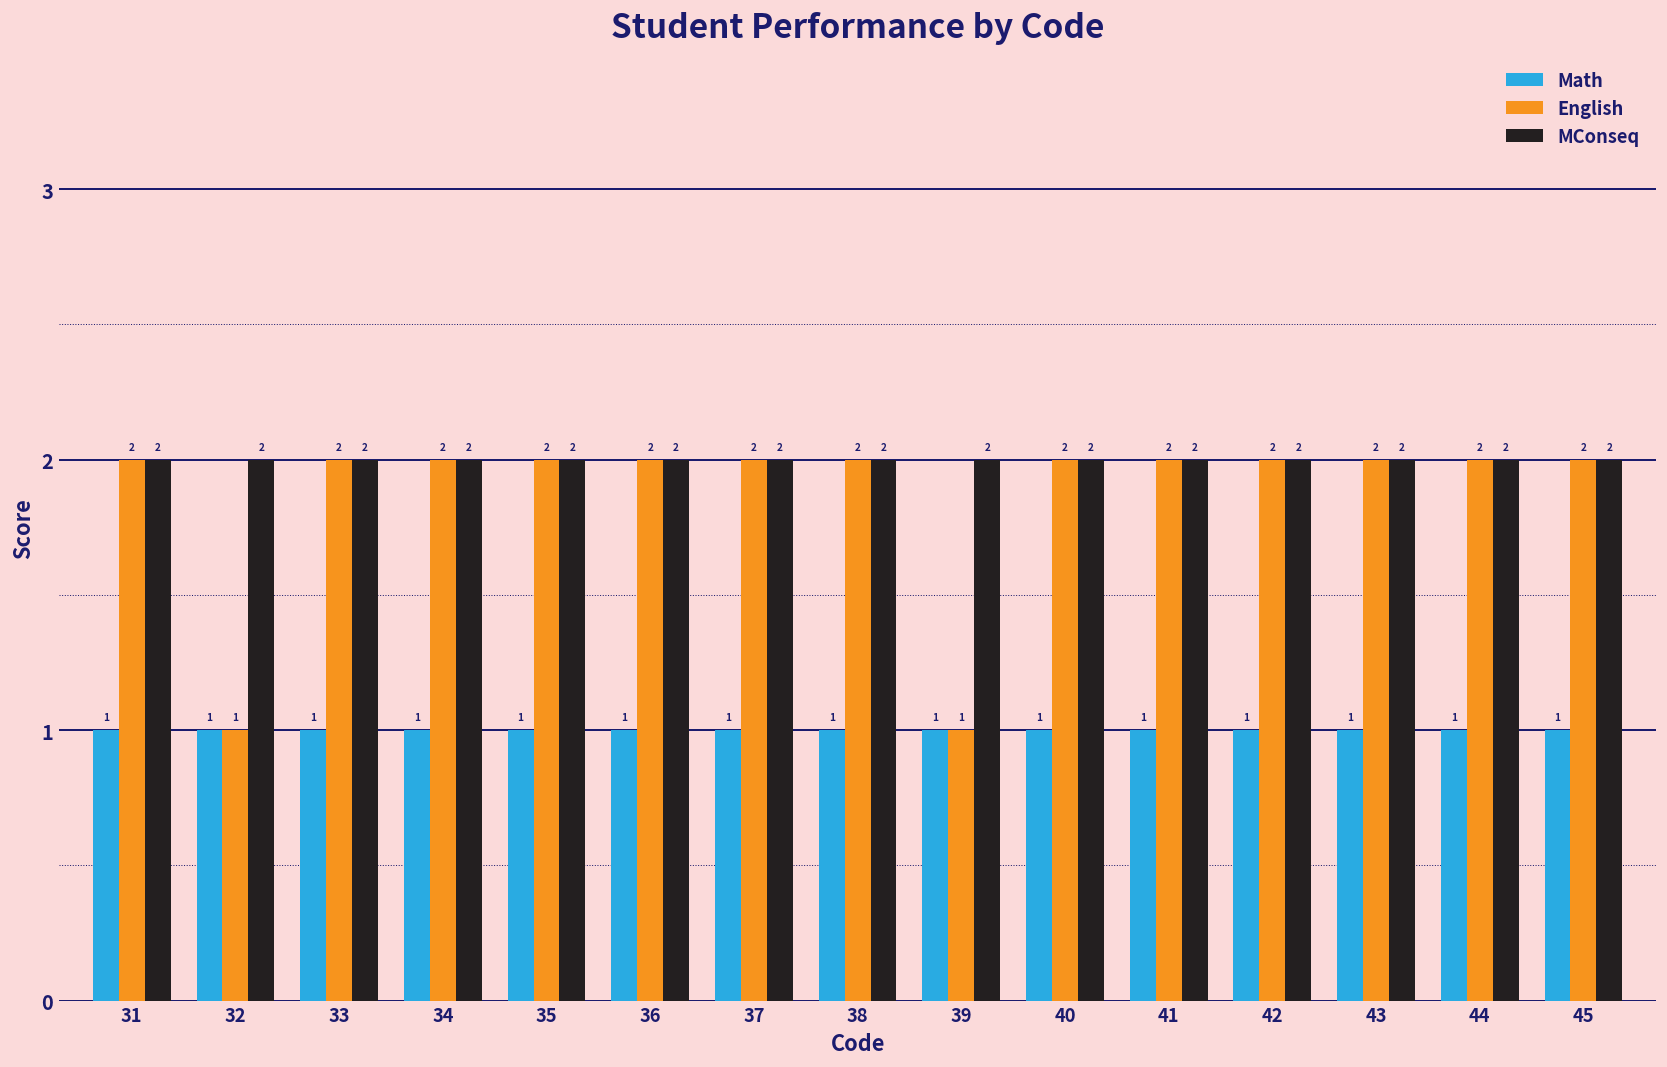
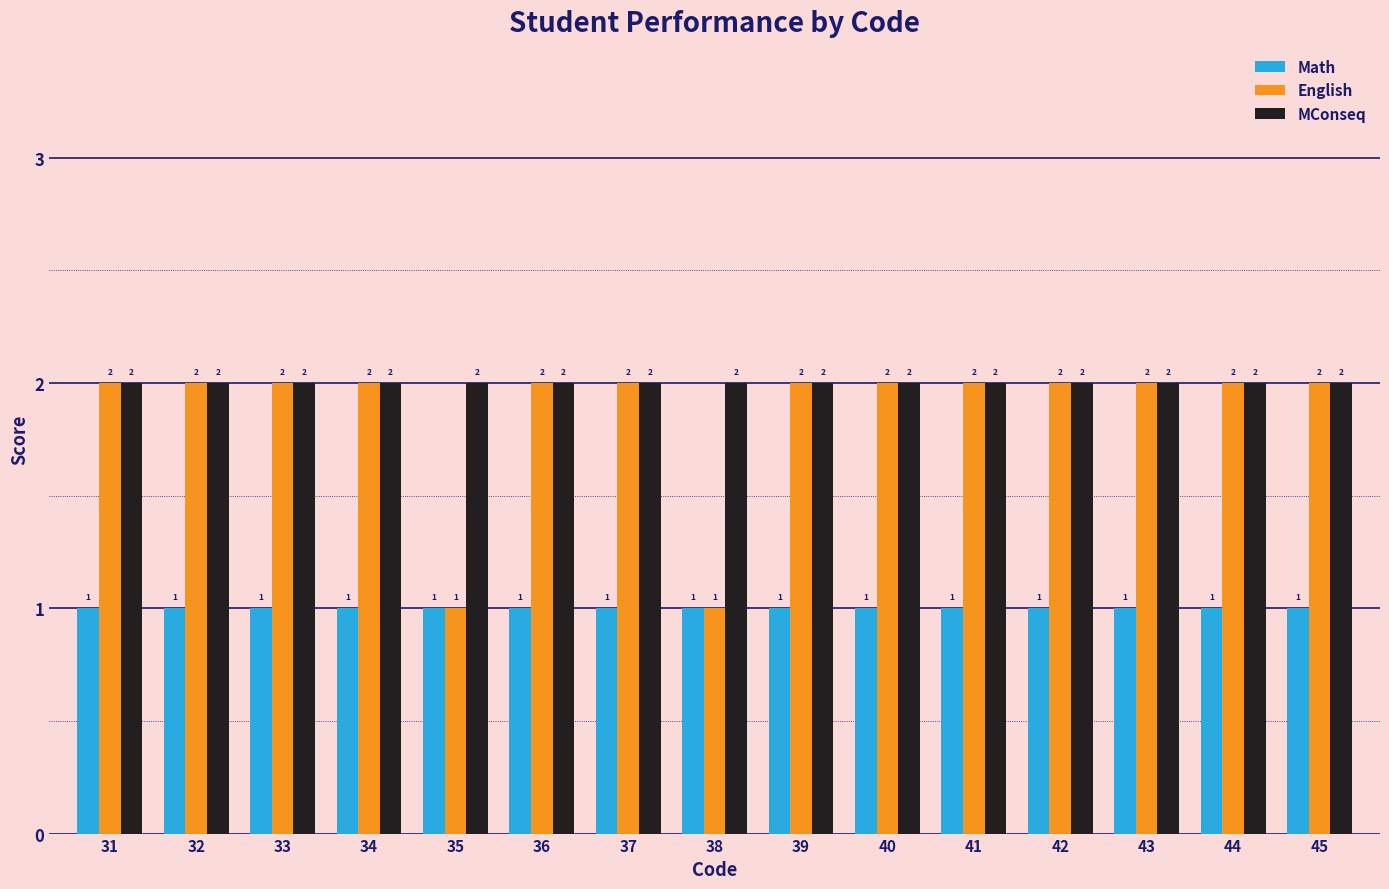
English, 32: 1 -> 2
English, 35: 2 -> 1
English, 38: 2 -> 1
English, 39: 1 -> 2
